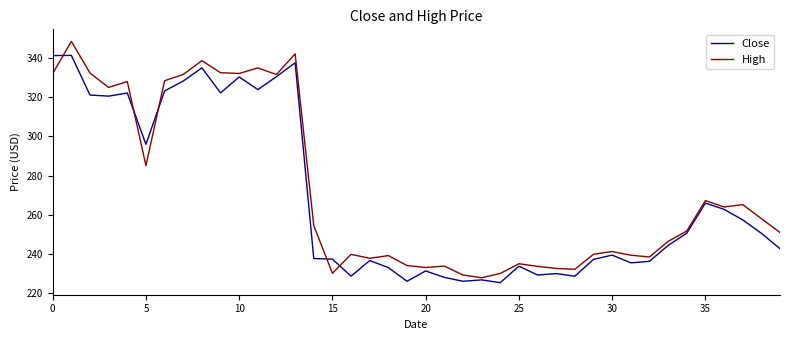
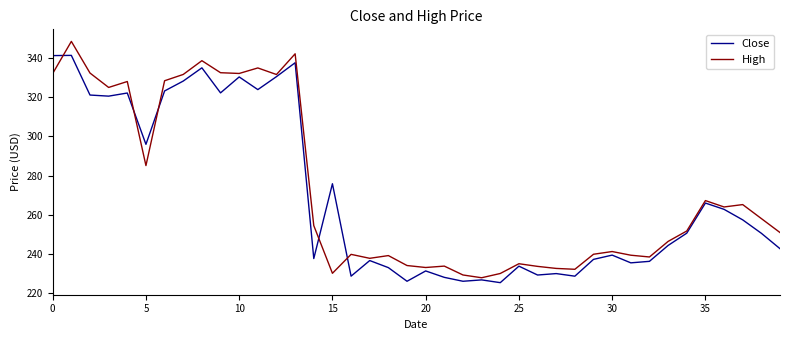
Close, 15: 237 -> 276
